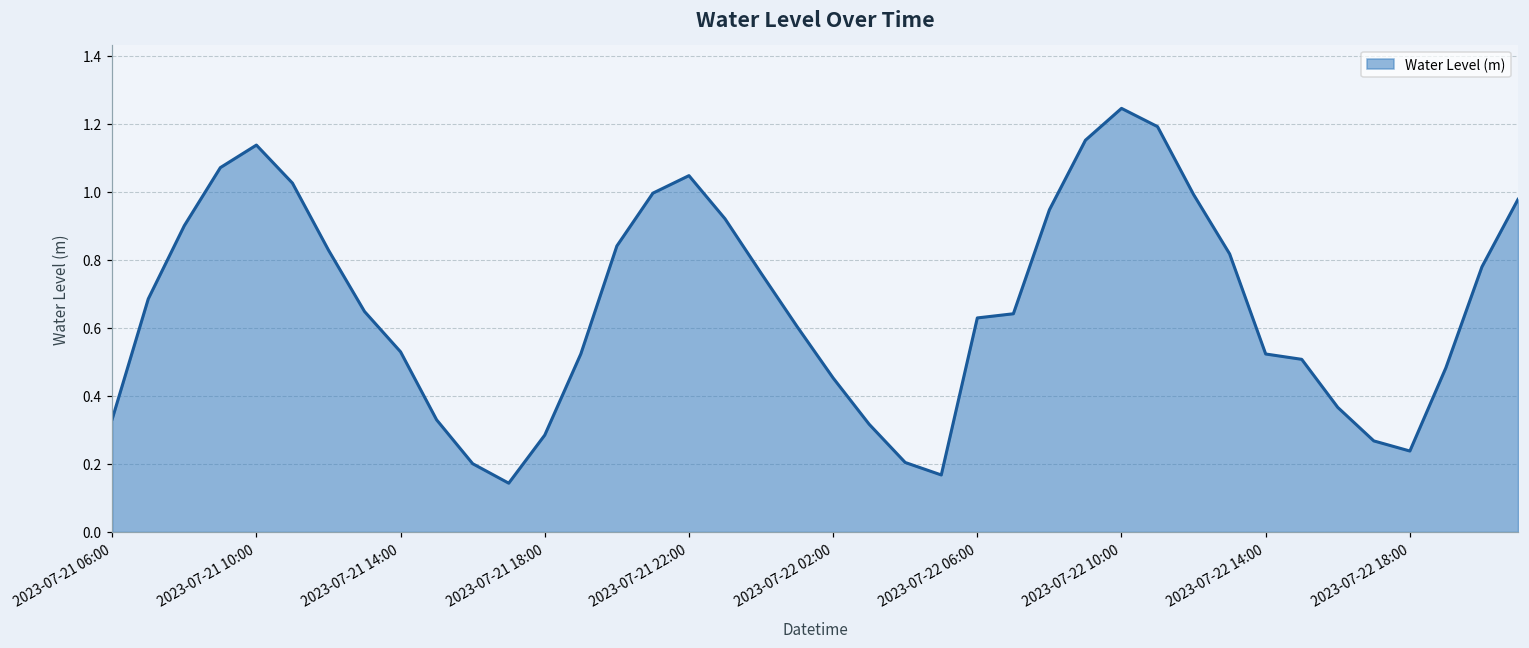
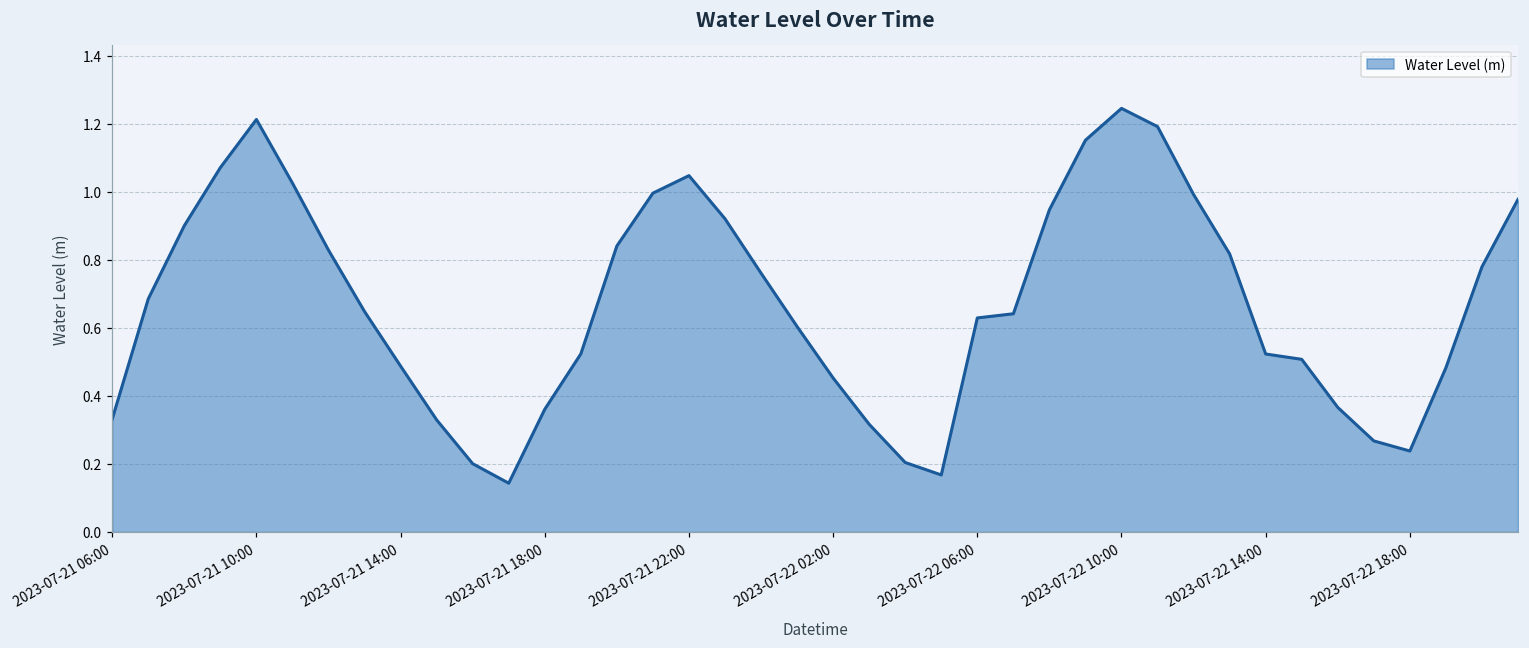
2023-07-21 10:00: 1.14 -> 1.21
2023-07-21 14:00: 0.53 -> 0.49
2023-07-21 18:00: 0.28 -> 0.36
